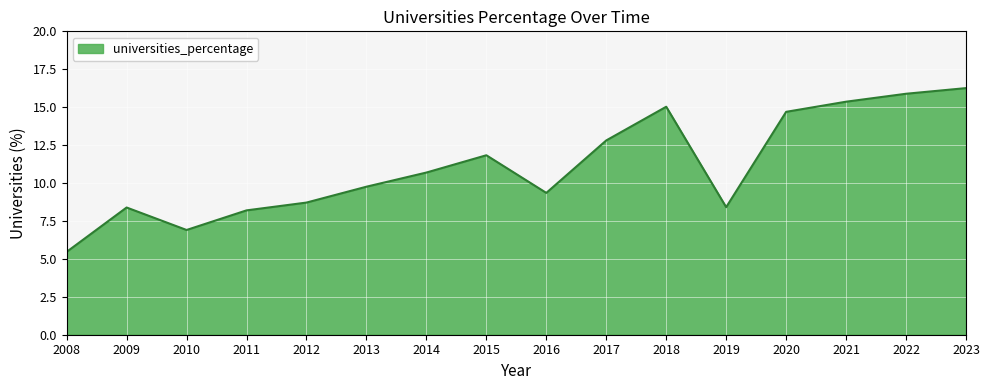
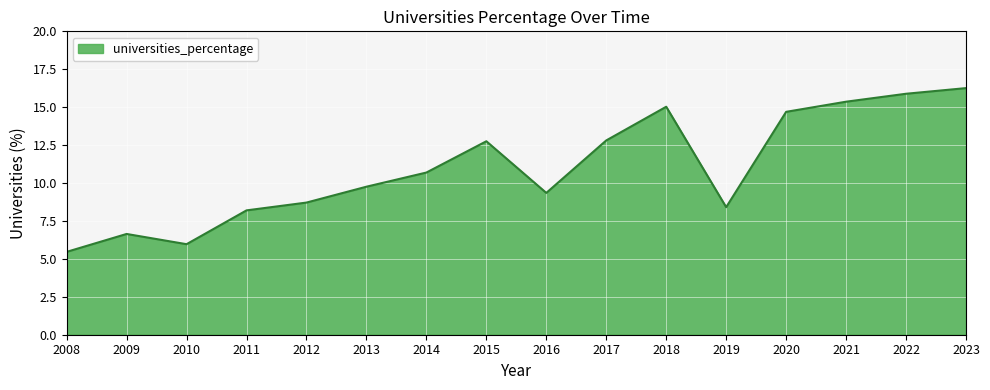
2009: 8.4 -> 6.6
2010: 6.9 -> 6.0
2015: 11.8 -> 12.8
